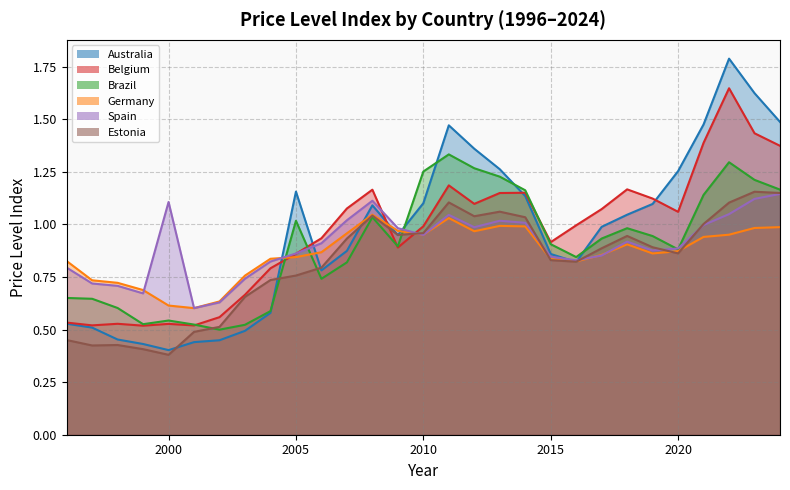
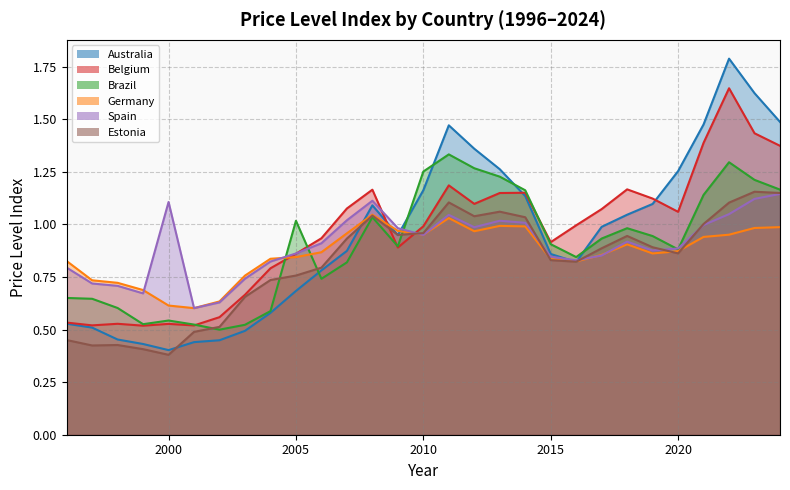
Australia, 2005: 1.16 -> 0.68
Australia, 2010: 1.10 -> 1.16
